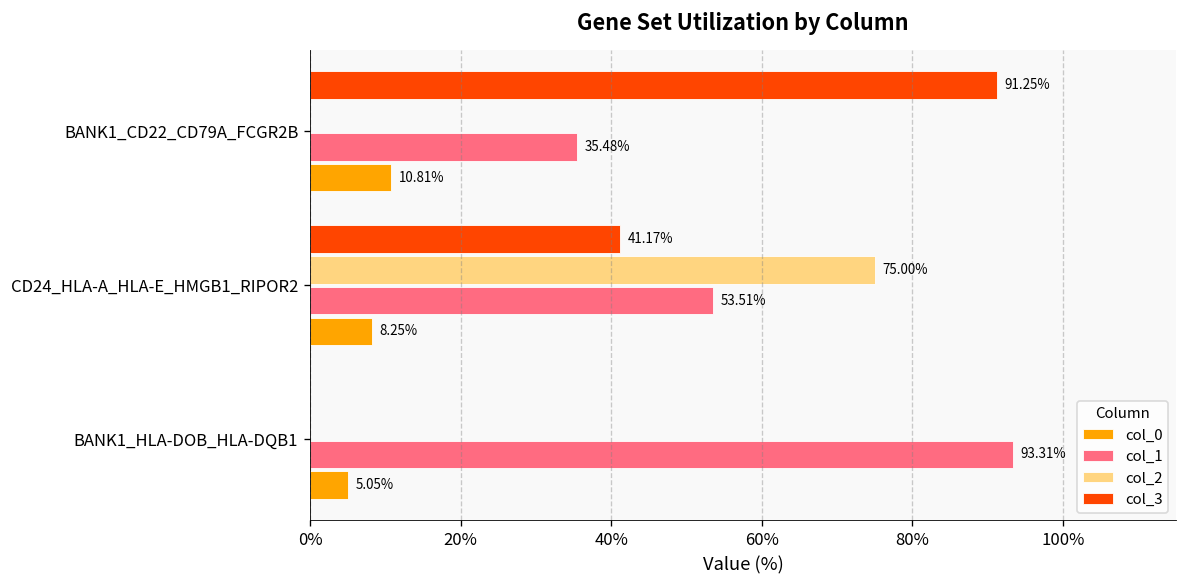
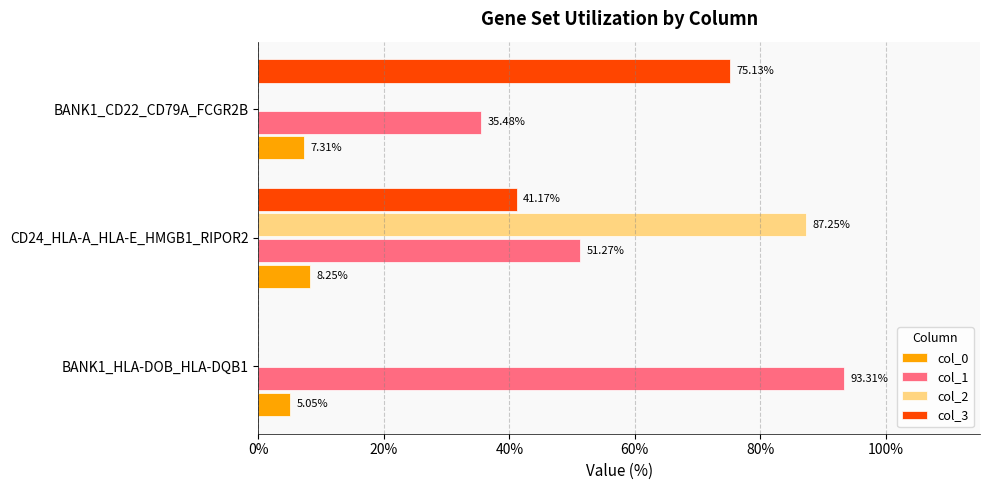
col_3, BANK1_CD22_CD79A_FCGR2B: 91.25% -> 75.13%
col_0, BANK1_CD22_CD79A_FCGR2B: 10.81% -> 7.31%
col_2, CD24_HLA-A_HLA-E_HMGB1_RIPOR2: 75.00% -> 87.25%
col_1, CD24_HLA-A_HLA-E_HMGB1_RIPOR2: 53.51% -> 51.27%
